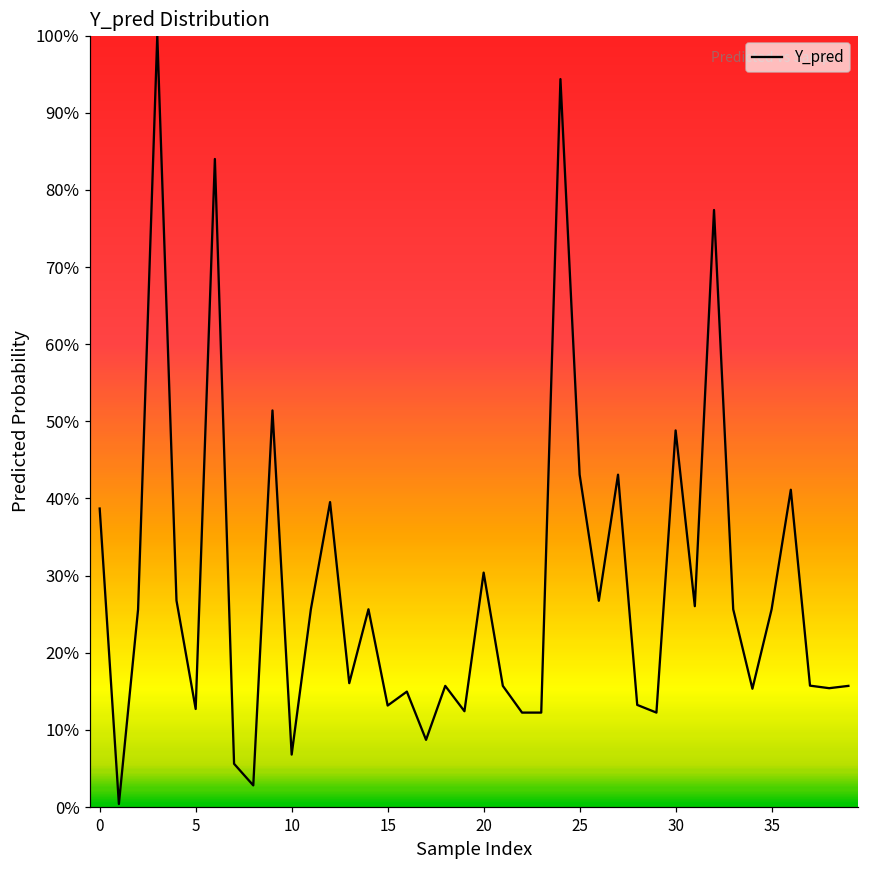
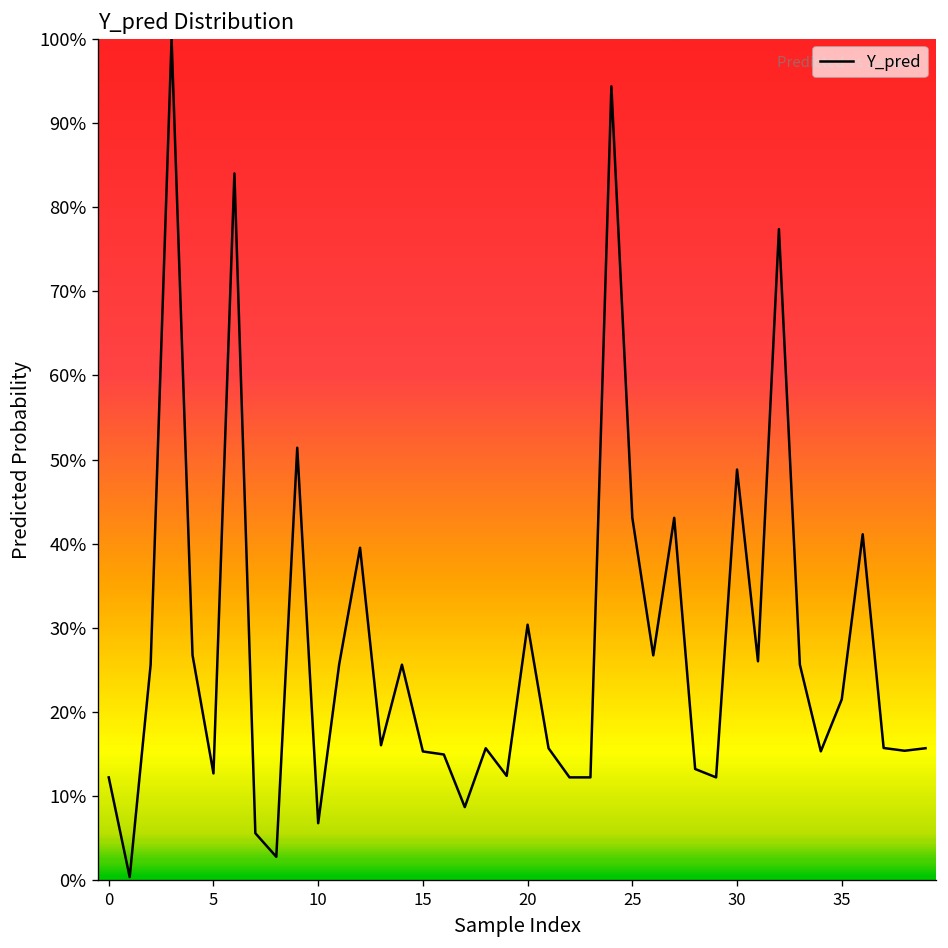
0: 39% -> 12%
15: 13% -> 15%
35: 26% -> 22%
